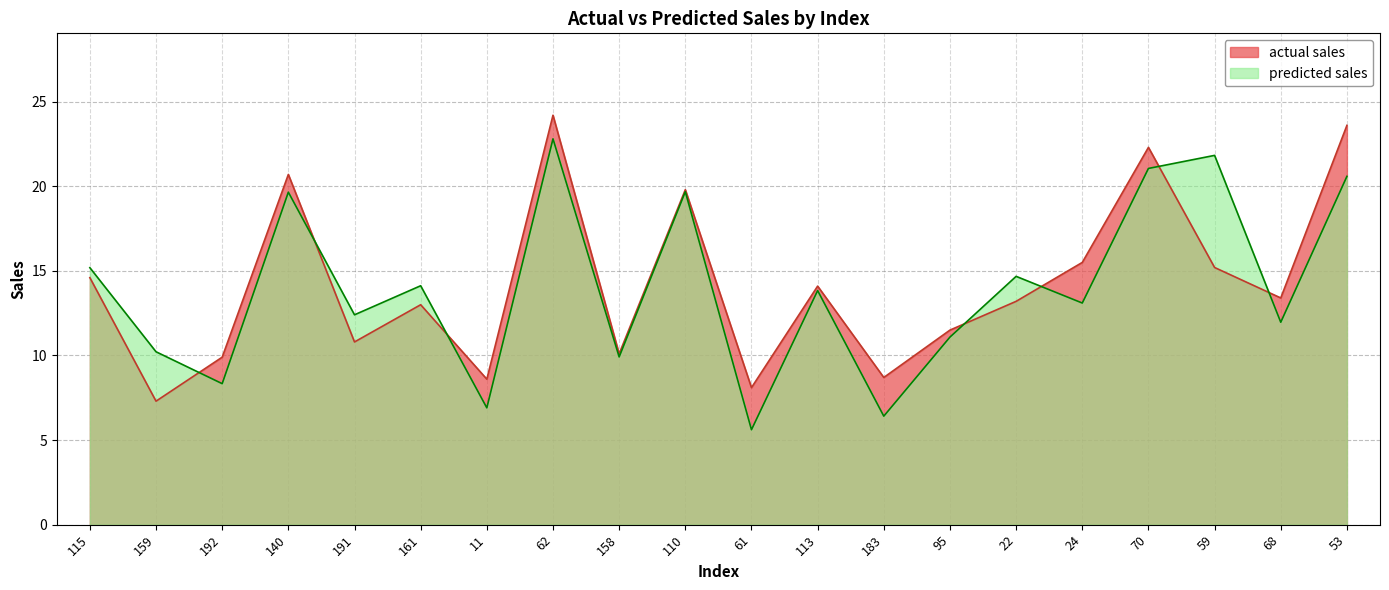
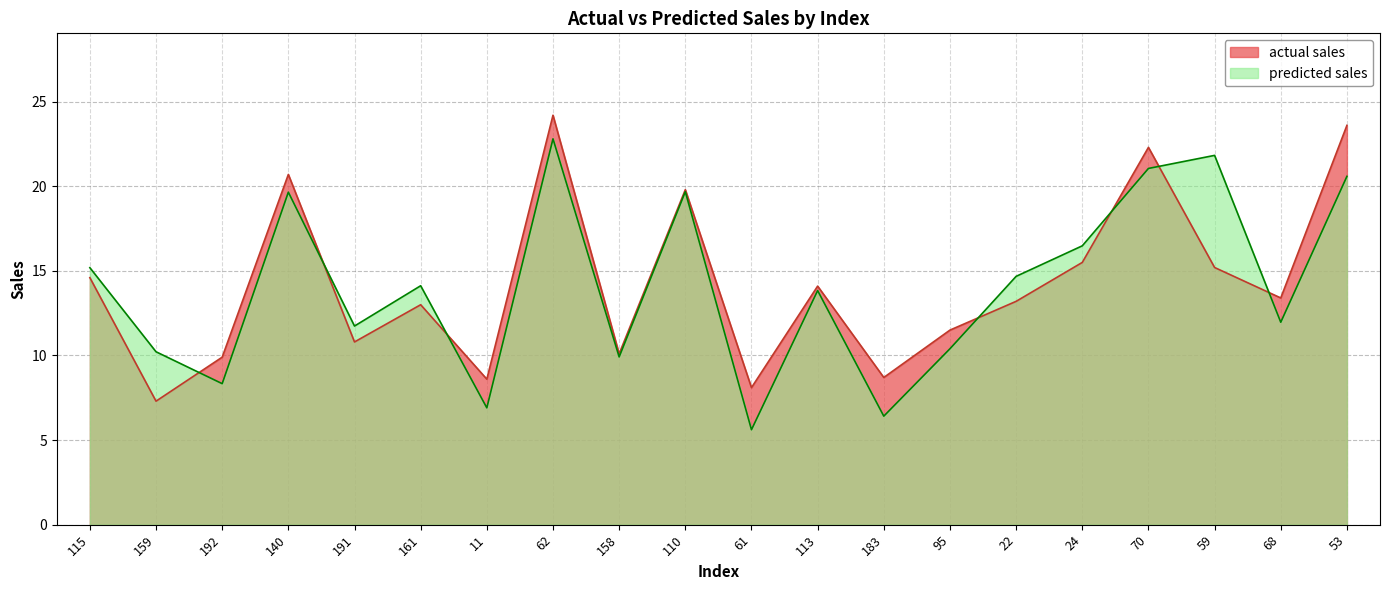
predicted sales, 191: 12.4 -> 11.7
predicted sales, 95: 11.1 -> 10.4
predicted sales, 24: 13.1 -> 16.5
